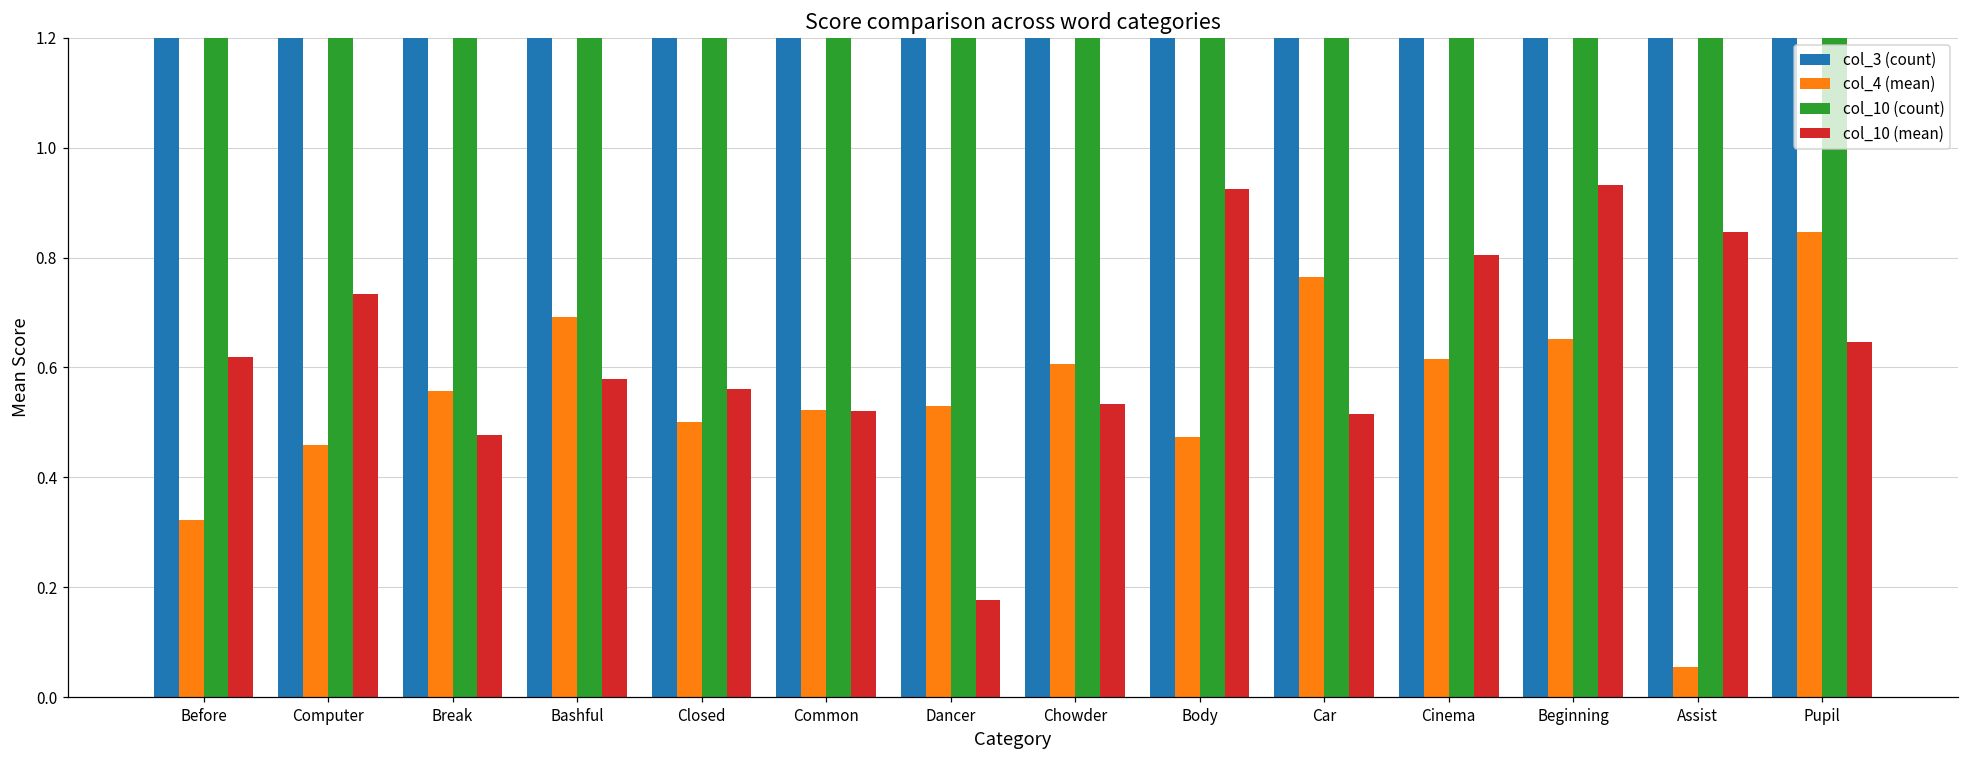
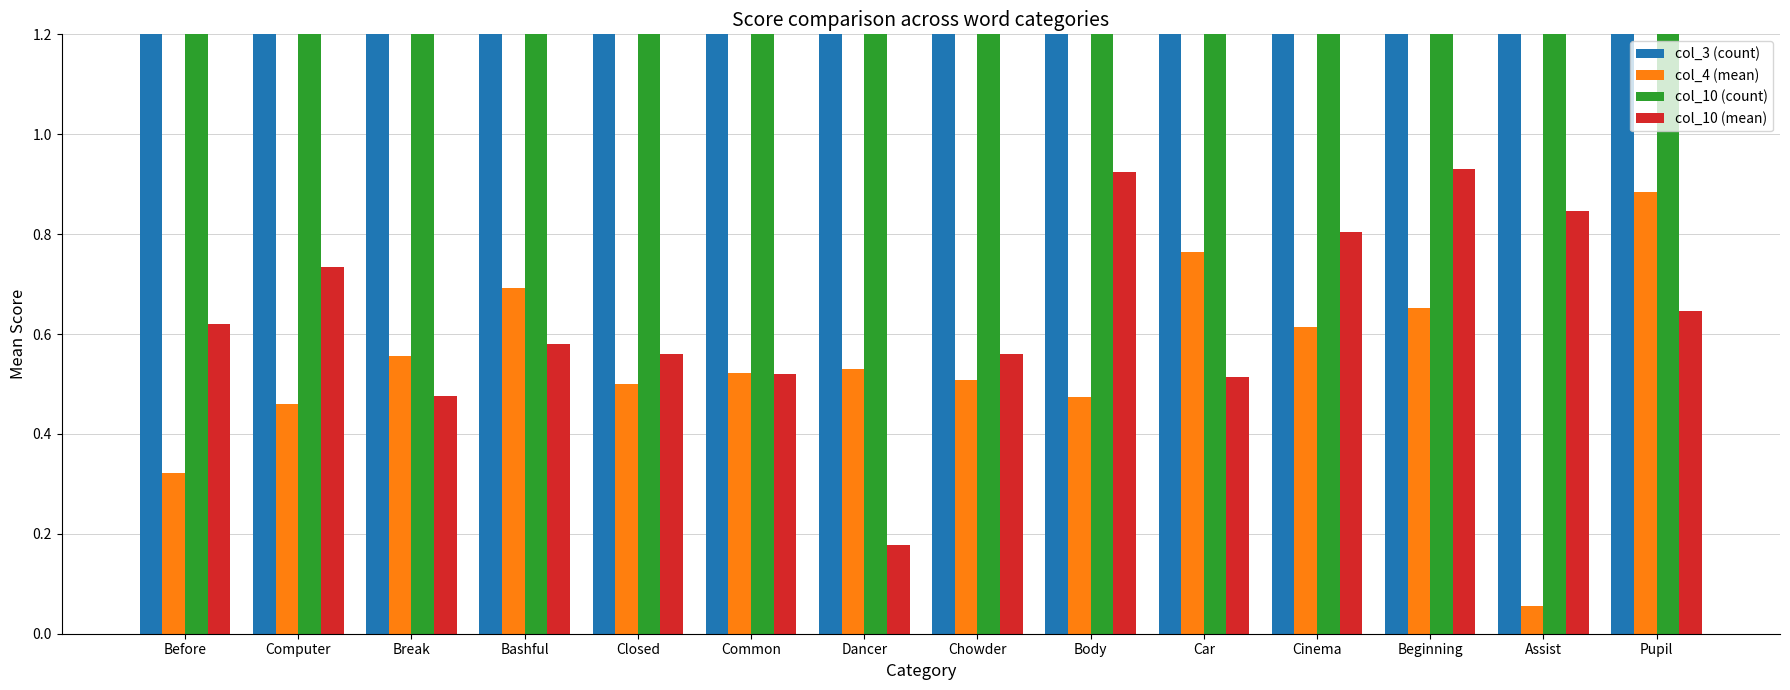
col_4 (mean), Chowder: 0.61 -> 0.51
col_10 (mean), Chowder: 0.53 -> 0.56
col_4 (mean), Pupil: 0.85 -> 0.88
